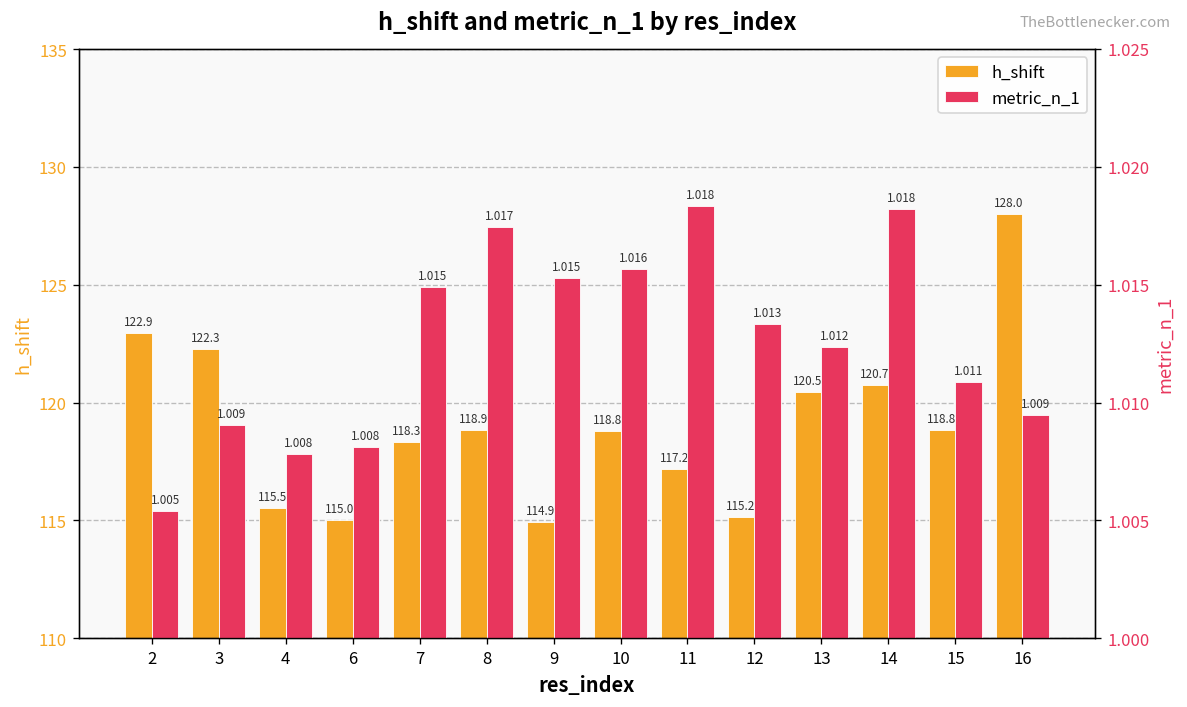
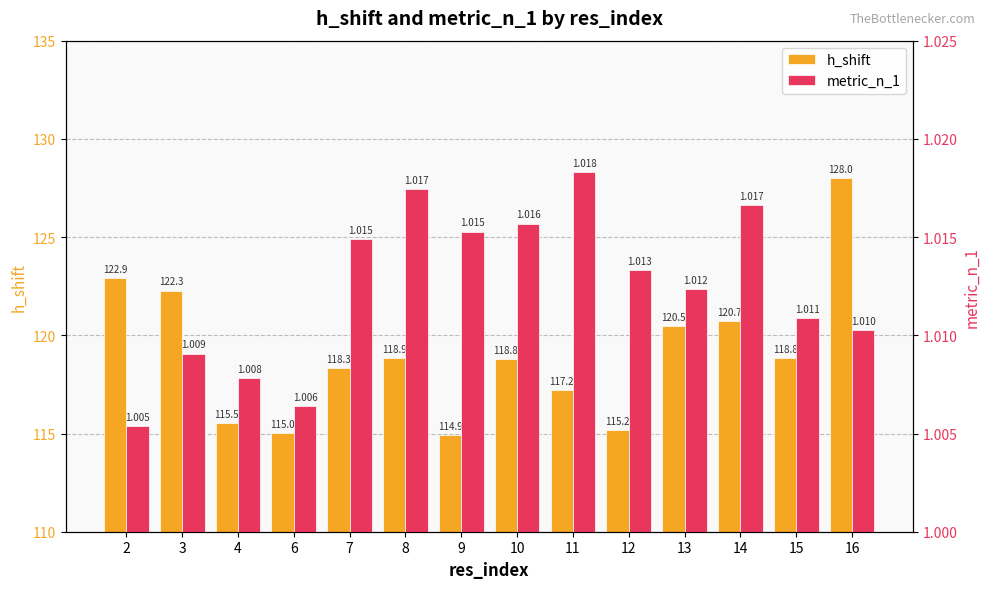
metric_n_1, 6: 1.008 -> 1.006
metric_n_1, 14: 1.018 -> 1.017
metric_n_1, 16: 1.009 -> 1.010
